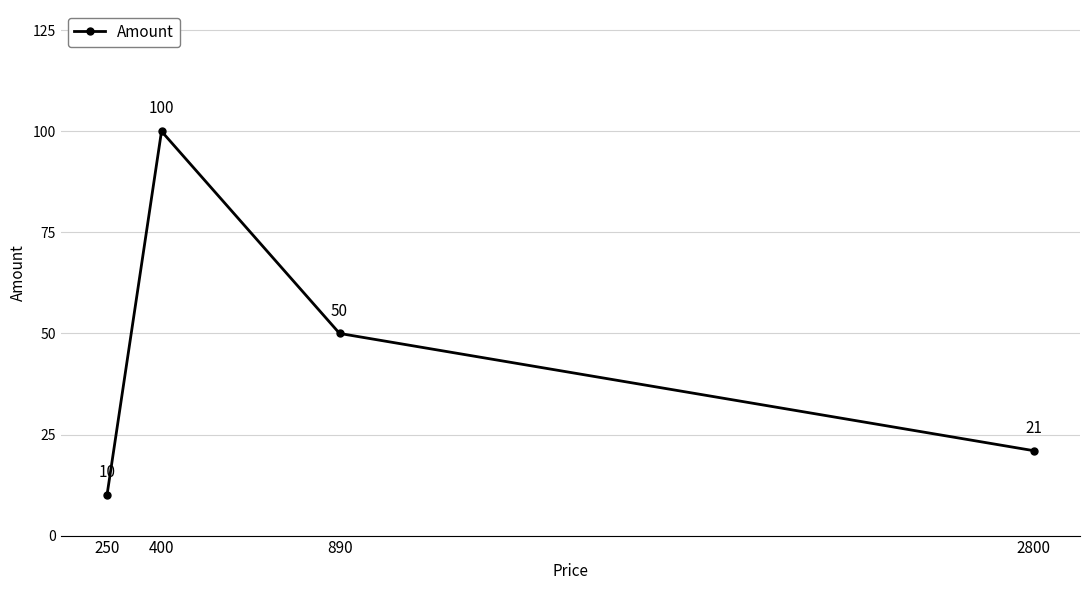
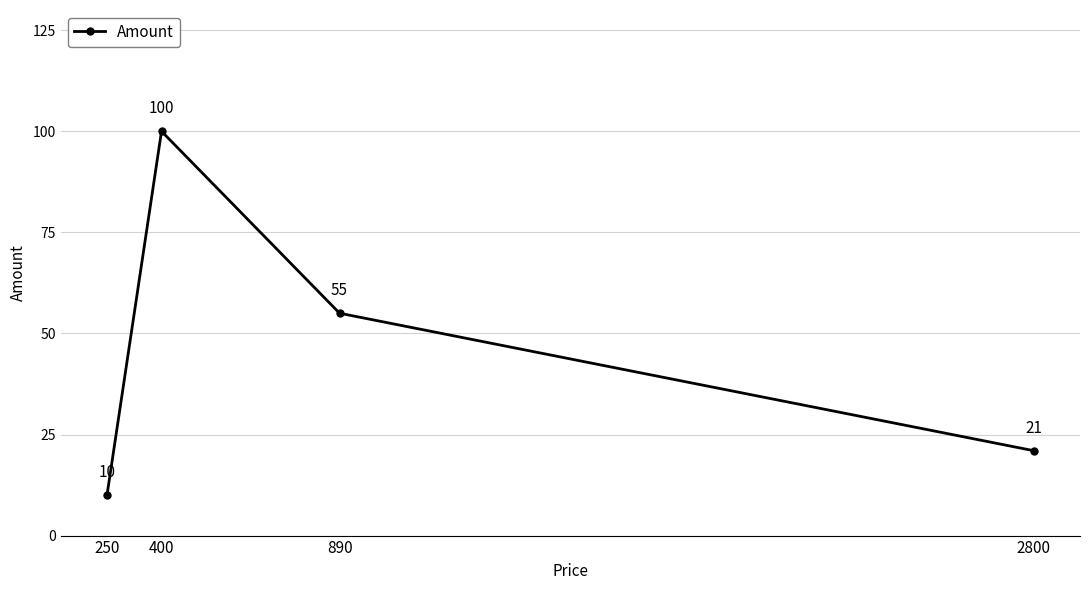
890: 50 -> 55
